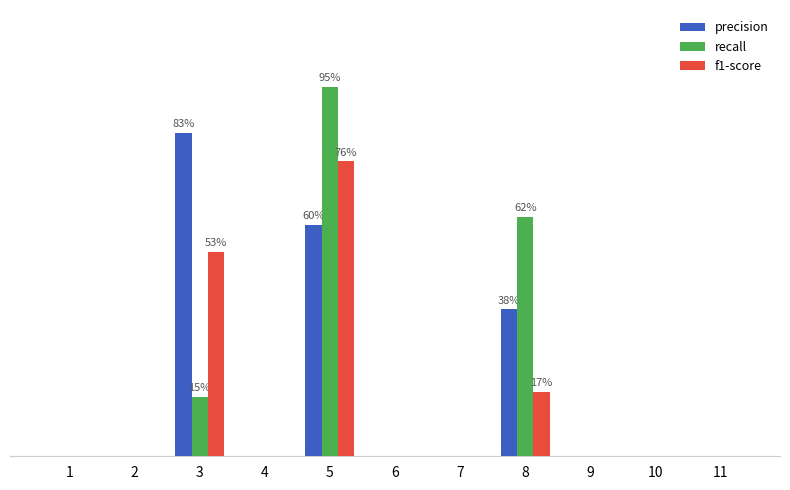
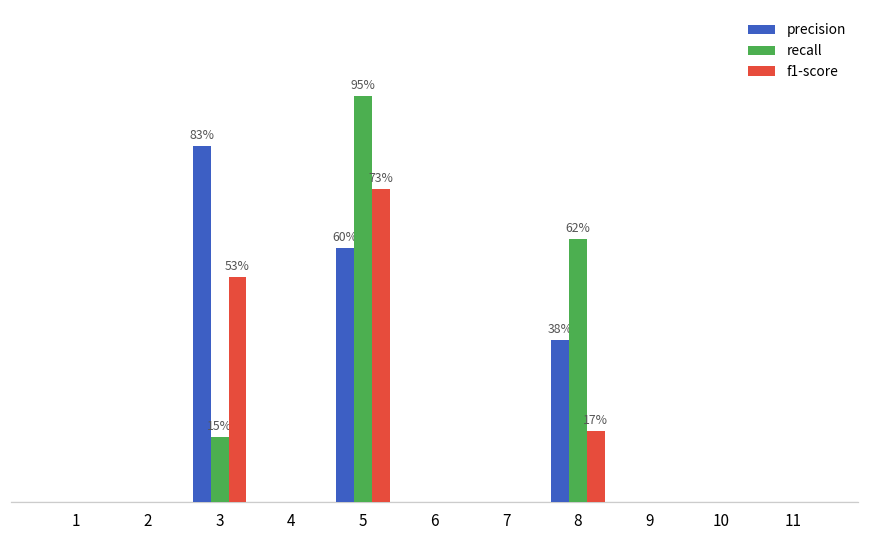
f1-score, 5: 76% -> 73%
